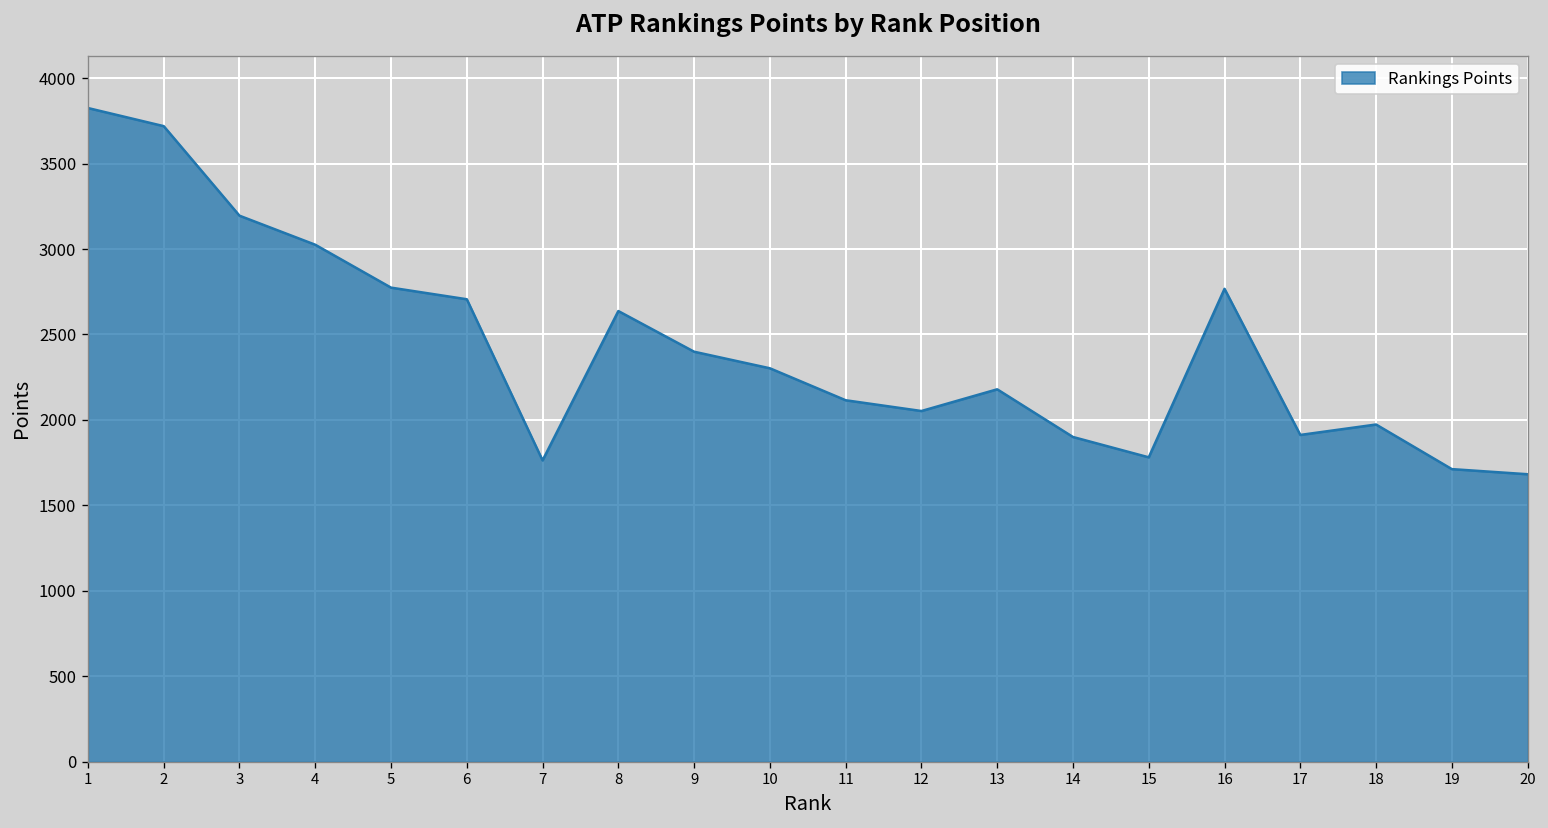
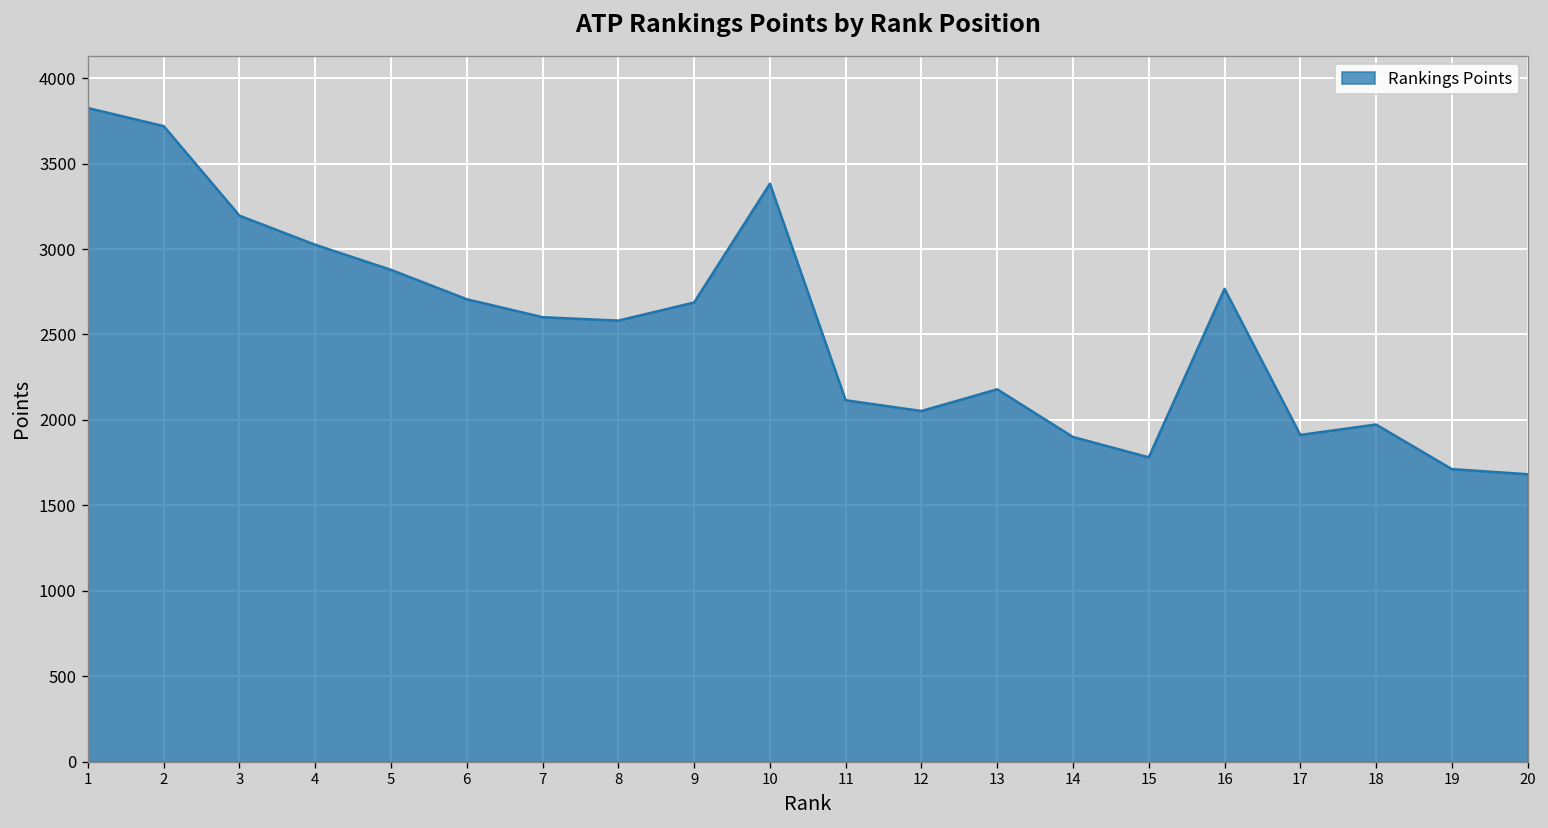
5: 2770 -> 2880
7: 1760 -> 2600
8: 2640 -> 2580
9: 2400 -> 2690
10: 2300 -> 3380
